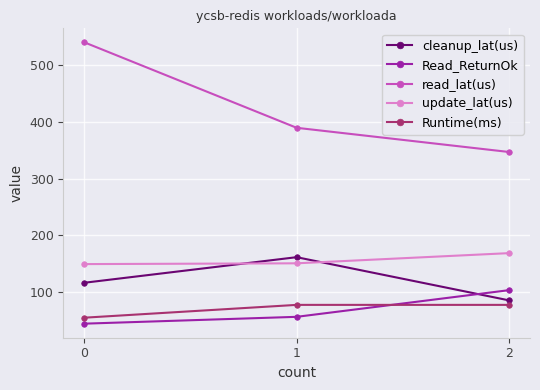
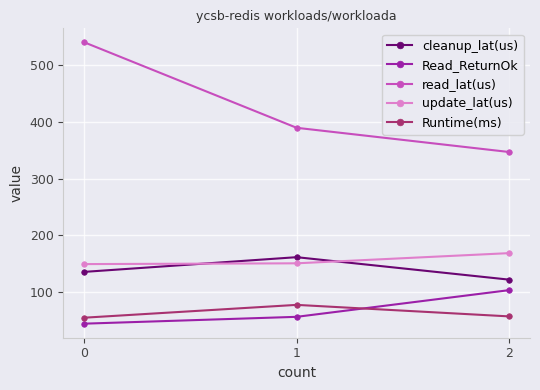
cleanup_lat(us), 0: 120 -> 140
cleanup_lat(us), 2: 90 -> 120
Runtime(ms), 2: 80 -> 60
